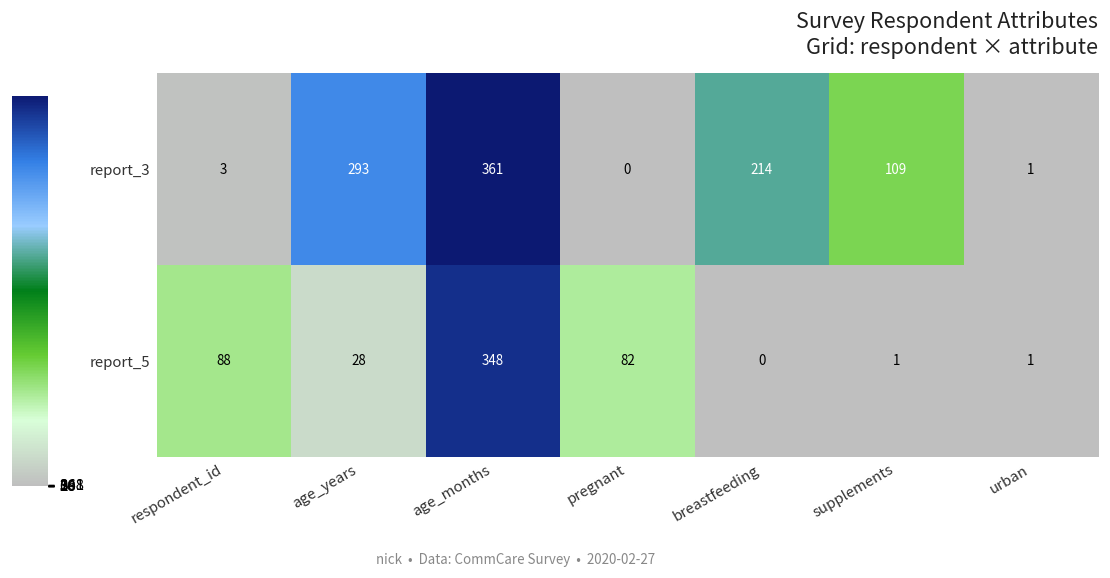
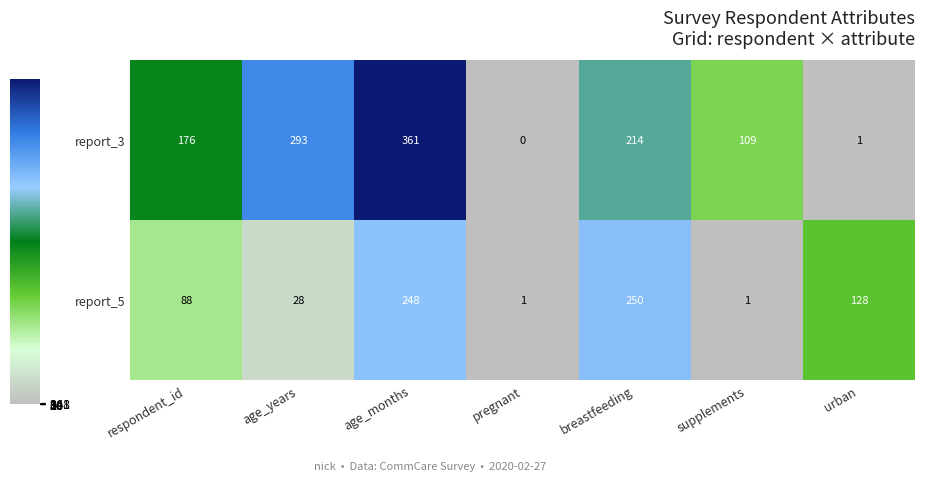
report_3, respondent_id: 3 -> 176
report_5, age_months: 348 -> 248
report_5, pregnant: 82 -> 1
report_5, breastfeeding: 0 -> 250
report_5, urban: 1 -> 128
